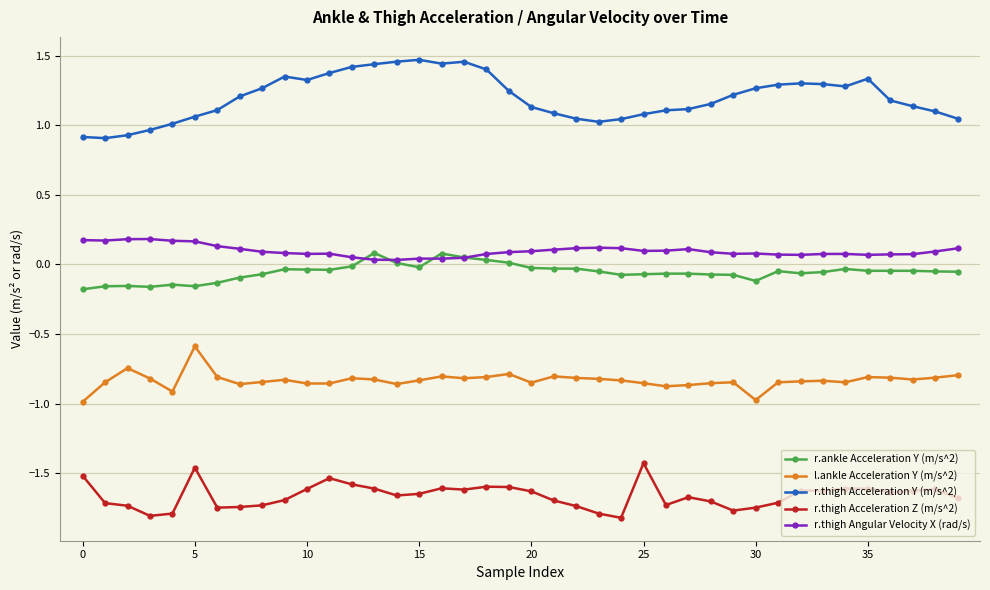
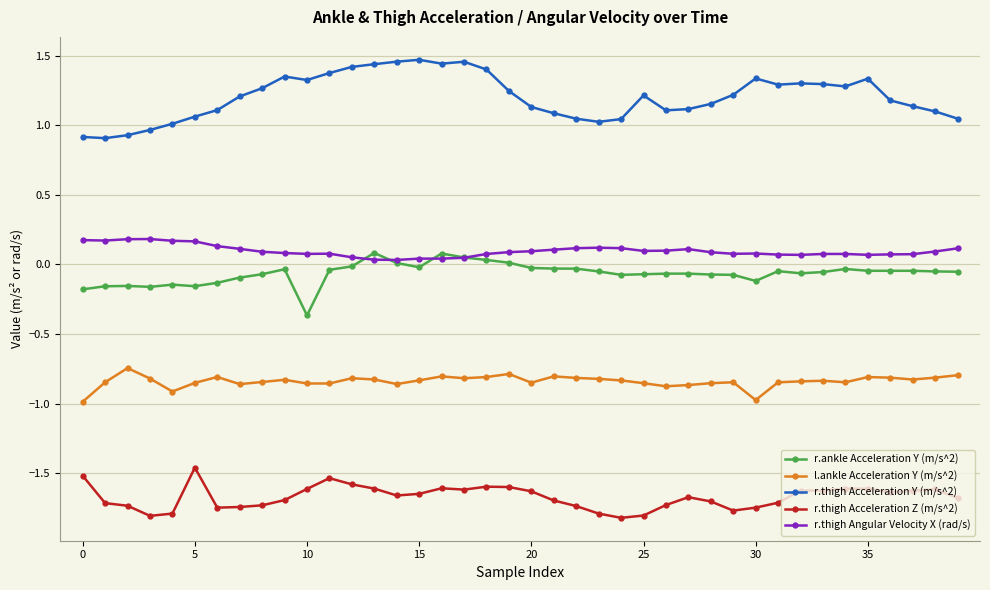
l.ankle Acceleration Y (m/s^2), 5: -0.59 -> -0.85
r.ankle Acceleration Y (m/s^2), 10: -0.04 -> -0.37
r.thigh Acceleration Y (m/s^2), 25: 1.08 -> 1.21
r.thigh Acceleration Z (m/s^2), 25: -1.43 -> -1.80
r.thigh Acceleration Y (m/s^2), 30: 1.27 -> 1.34
